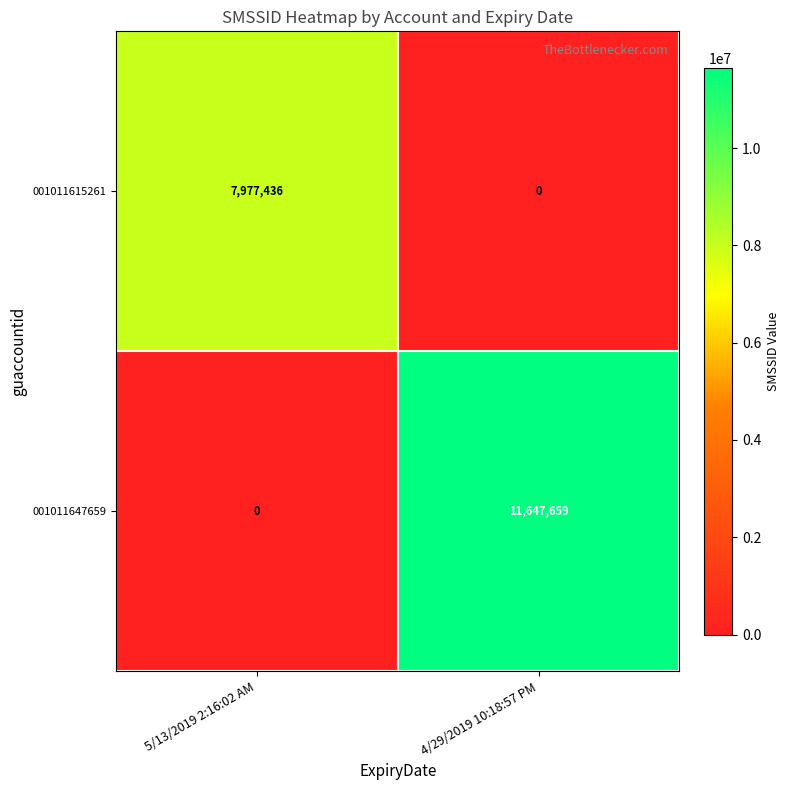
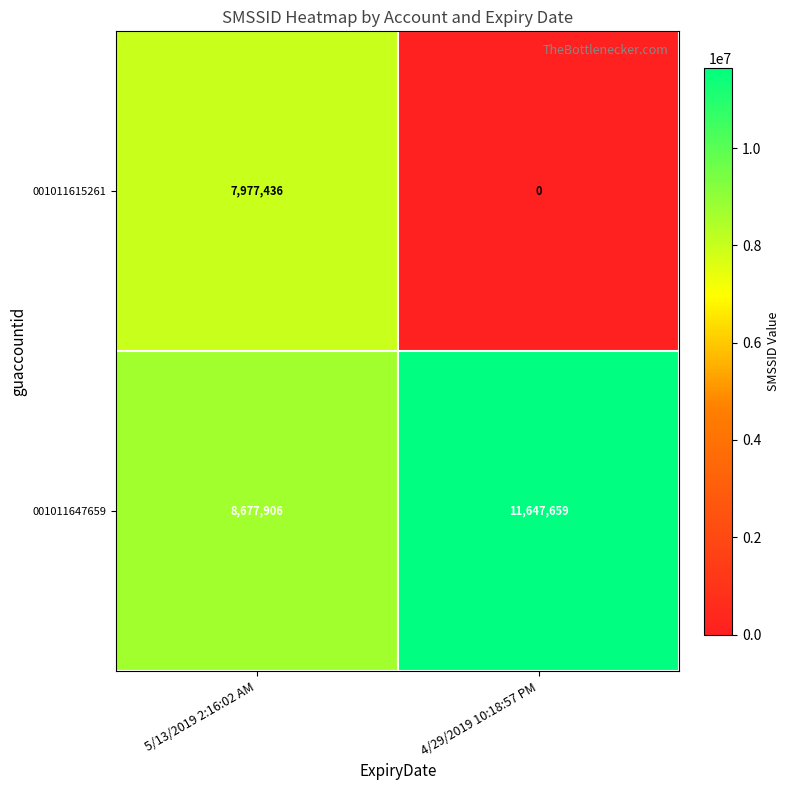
001011647659, 5/13/2019 2:16:02 AM: 0 -> 8,677,906
